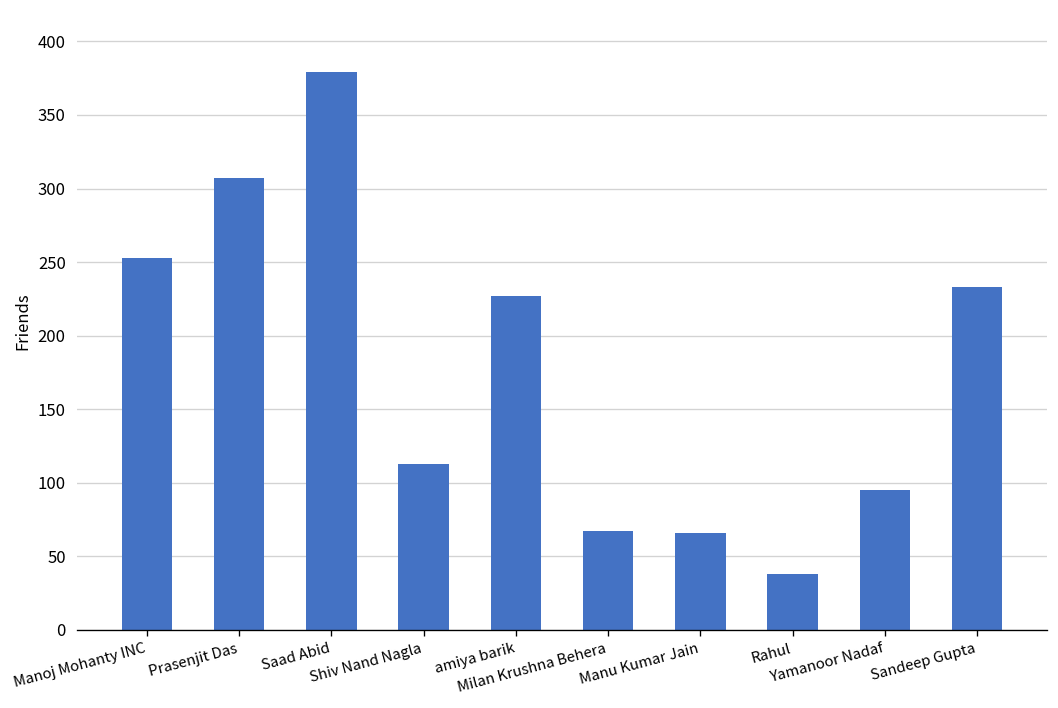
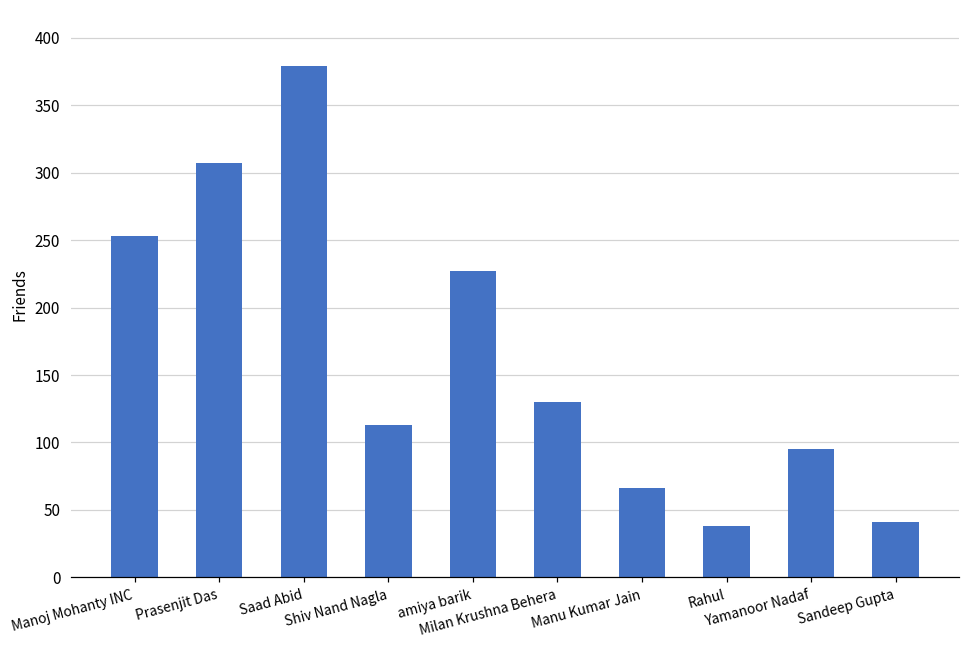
Milan Krushna Behera: 67 -> 130
Sandeep Gupta: 233 -> 41
